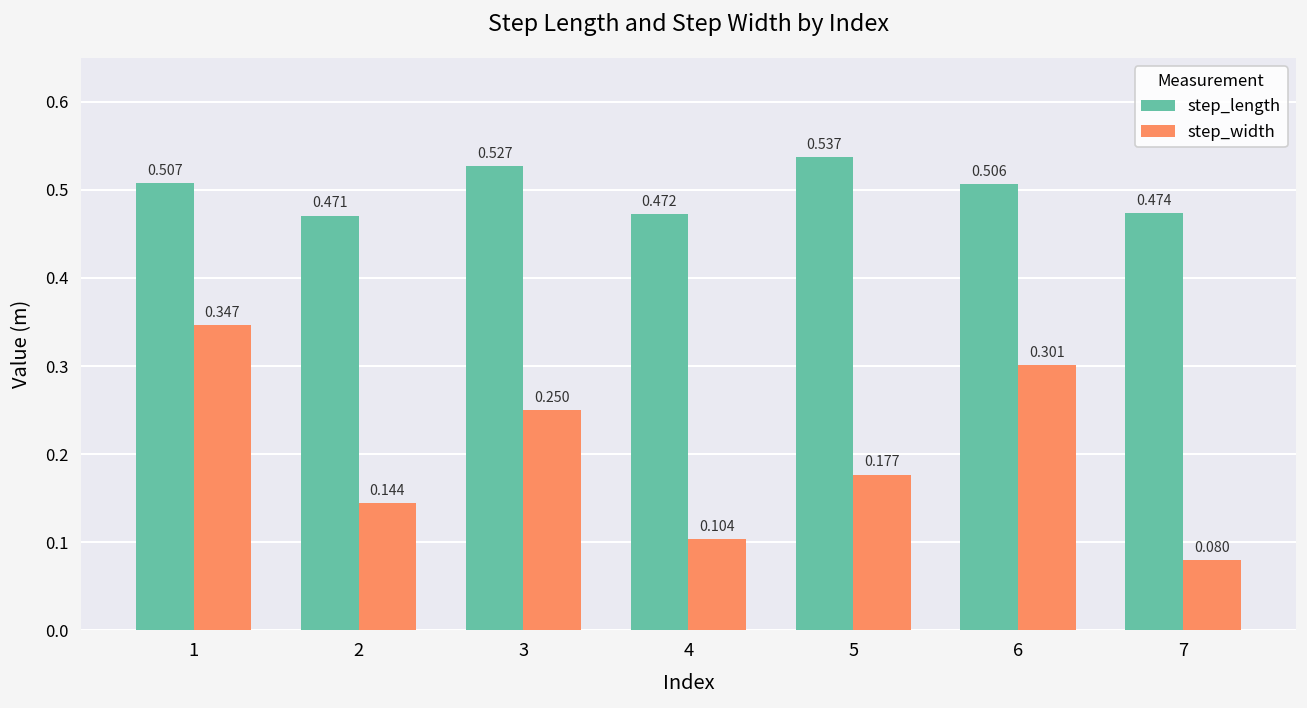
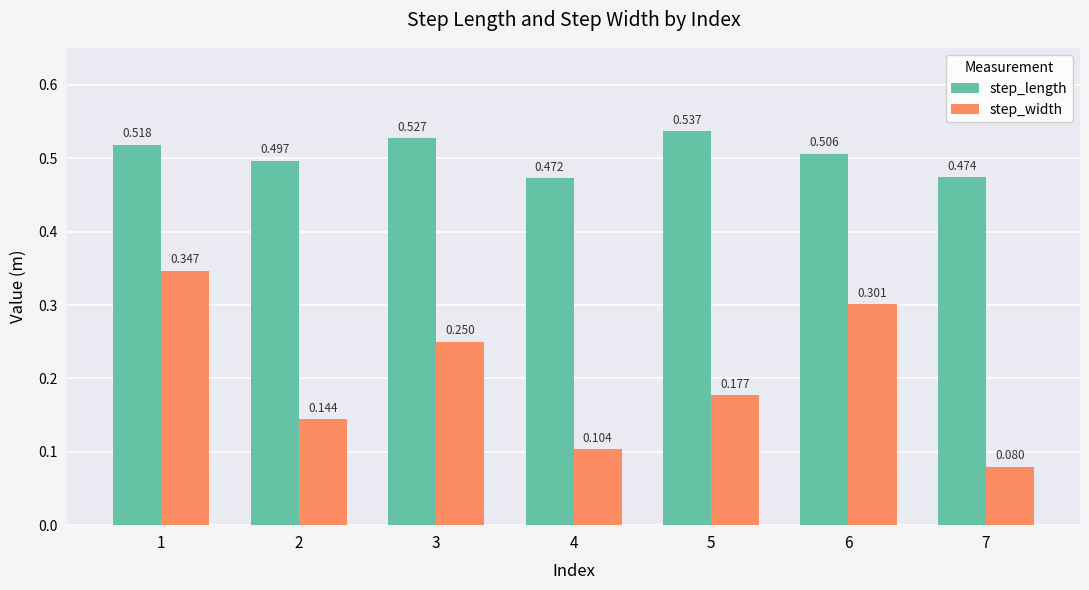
step_length, 1: 0.507 -> 0.518
step_length, 2: 0.471 -> 0.497
